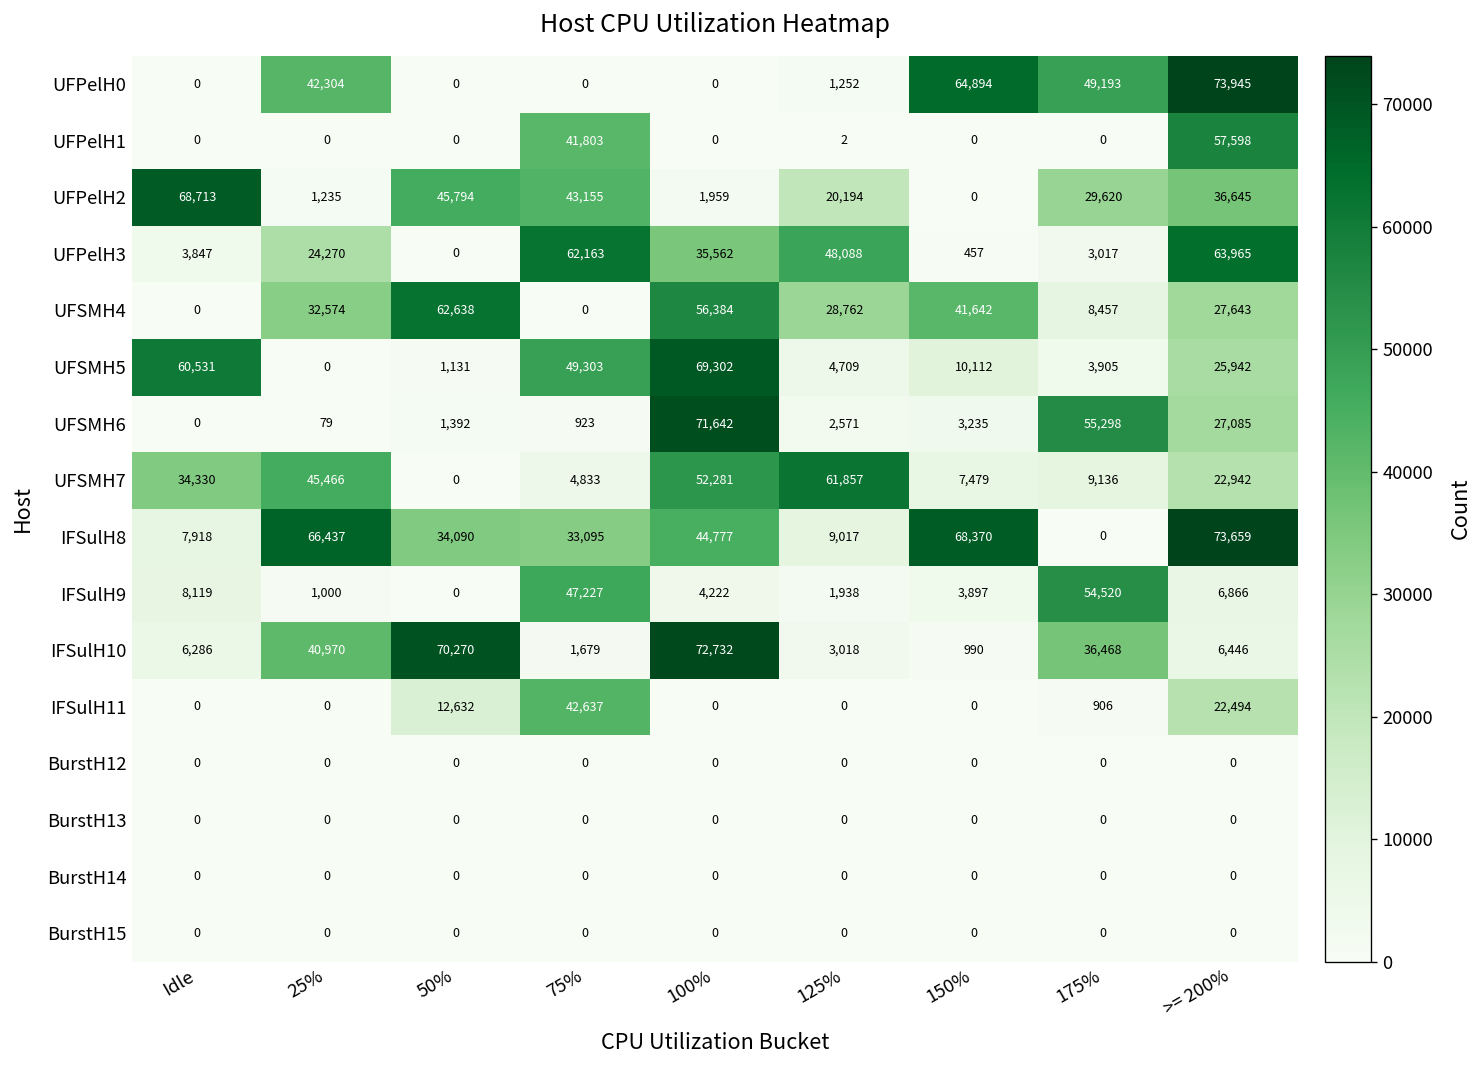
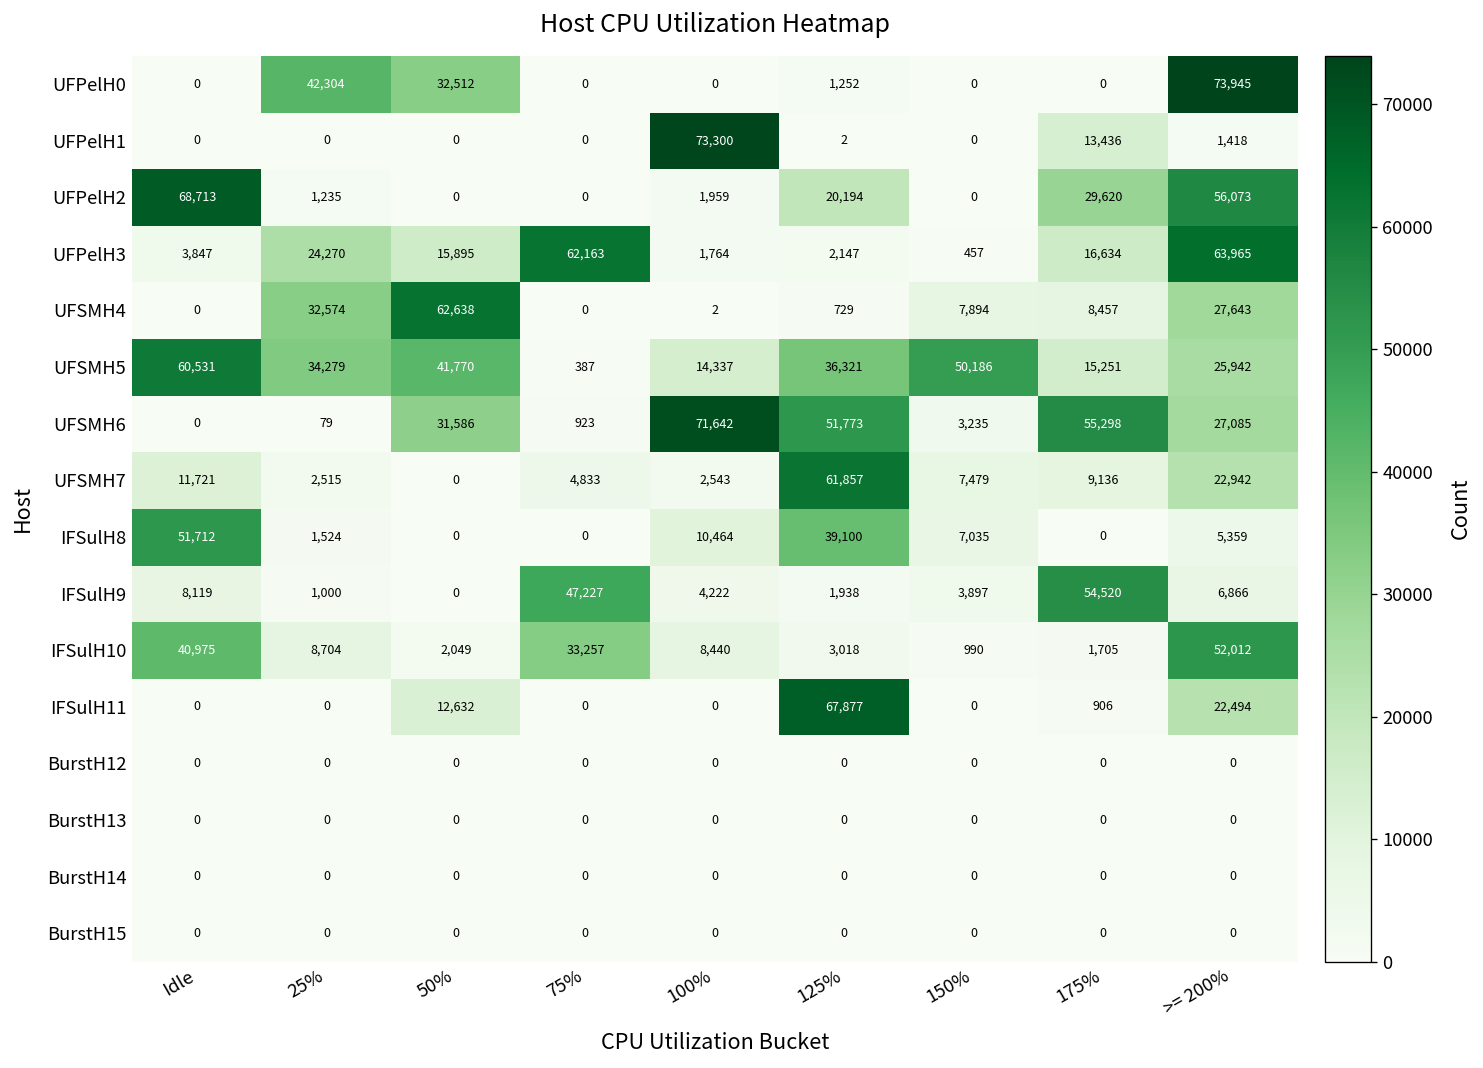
UFPelH0, 50%: 0 -> 32,512
UFPelH0, 150%: 64,894 -> 0
UFPelH0, 175%: 49,193 -> 0
UFPelH1, 75%: 41,803 -> 0
UFPelH1, 100%: 0 -> 73,300
UFPelH1, 175%: 0 -> 13,436
UFPelH1, >= 200%: 57,598 -> 1,418
UFPelH2, 50%: 45,794 -> 0
UFPelH2, 75%: 43,155 -> 0
UFPelH2, >= 200%: 36,645 -> 56,073
UFPelH3, 50%: 0 -> 15,895
UFPelH3, 100%: 35,562 -> 1,764
UFPelH3, 125%: 48,088 -> 2,147
UFPelH3, 175%: 3,017 -> 16,634
UFSMH4, 100%: 56,384 -> 2
UFSMH4, 125%: 28,762 -> 729
UFSMH4, 150%: 41,642 -> 7,894
UFSMH5, 25%: 0 -> 34,279
UFSMH5, 50%: 1,131 -> 41,770
UFSMH5, 75%: 49,303 -> 387
UFSMH5, 100%: 69,302 -> 14,337
UFSMH5, 125%: 4,709 -> 36,321
UFSMH5, 150%: 10,112 -> 50,186
UFSMH5, 175%: 3,905 -> 15,251
UFSMH6, 50%: 1,392 -> 31,586
UFSMH6, 125%: 2,571 -> 51,773
UFSMH7, Idle: 34,330 -> 11,721
UFSMH7, 25%: 45,466 -> 2,515
UFSMH7, 100%: 52,281 -> 2,543
IFSulH8, Idle: 7,918 -> 51,712
IFSulH8, 25%: 66,437 -> 1,524
IFSulH8, 50%: 34,090 -> 0
IFSulH8, 75%: 33,095 -> 0
IFSulH8, 100%: 44,777 -> 10,464
IFSulH8, 125%: 9,017 -> 39,100
IFSulH8, 150%: 68,370 -> 7,035
IFSulH8, >= 200%: 73,659 -> 5,359
IFSulH10, Idle: 6,286 -> 40,975
IFSulH10, 25%: 40,970 -> 8,704
IFSulH10, 50%: 70,270 -> 2,049
IFSulH10, 75%: 1,679 -> 33,257
IFSulH10, 100%: 72,732 -> 8,440
IFSulH10, 175%: 36,468 -> 1,705
IFSulH10, >= 200%: 6,446 -> 52,012
IFSulH11, 75%: 42,637 -> 0
IFSulH11, 125%: 0 -> 67,877
